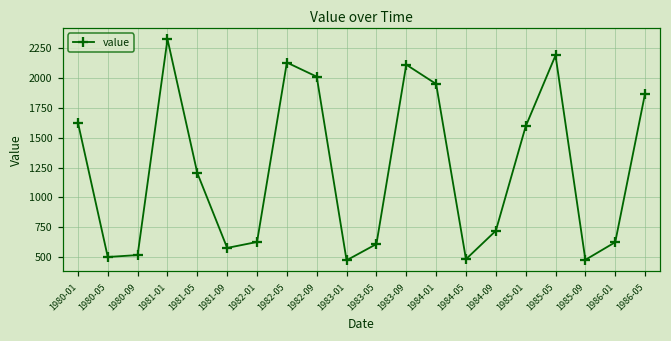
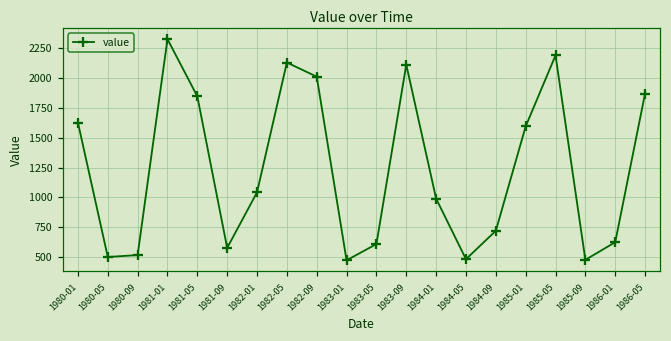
1981-05: 1200 -> 1850
1982-01: 630 -> 1040
1984-01: 1950 -> 990
